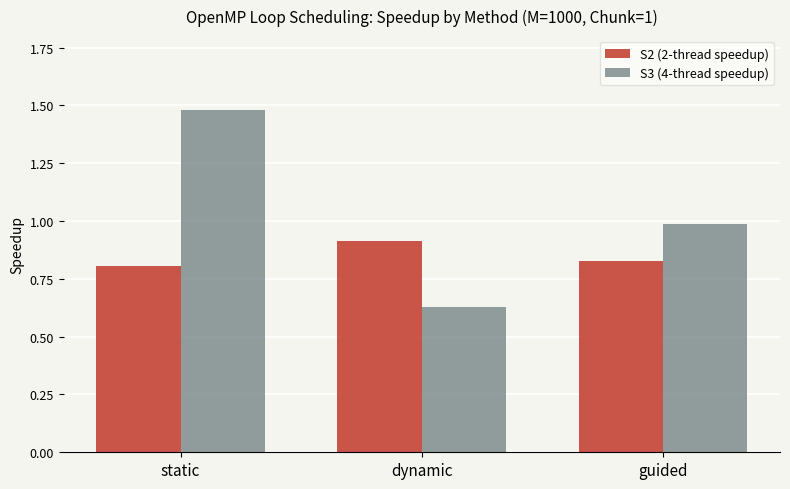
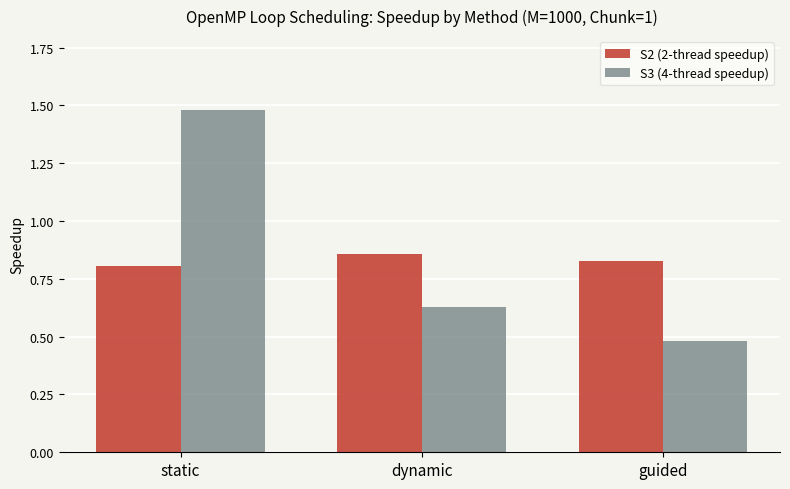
S2 (2-thread speedup), dynamic: 0.91 -> 0.86
S3 (4-thread speedup), guided: 0.99 -> 0.48
